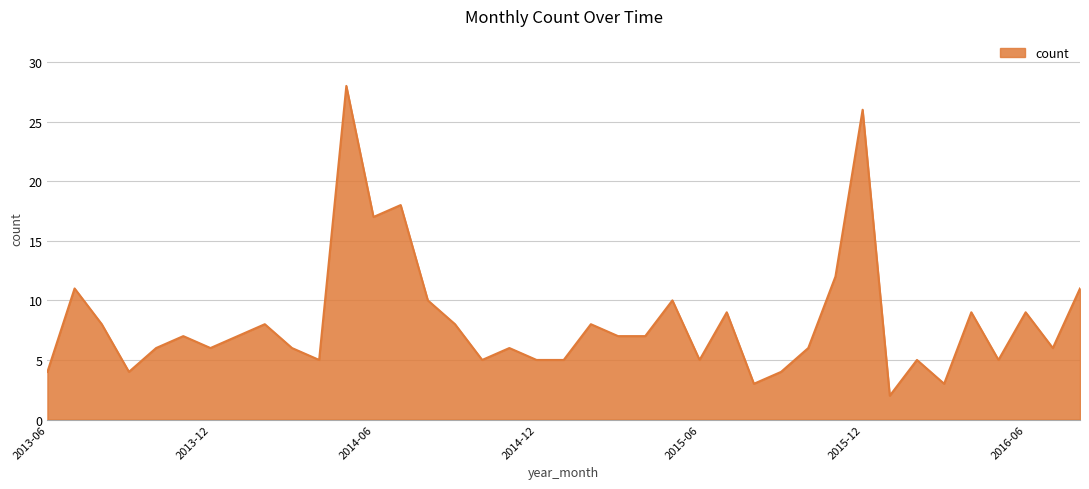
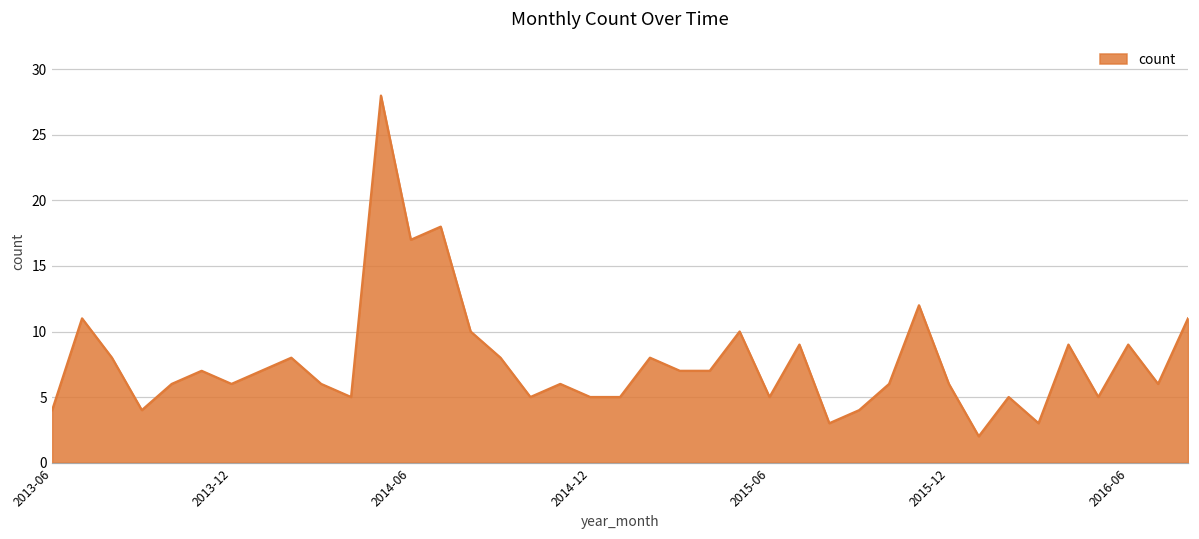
2015-12: 26 -> 6
